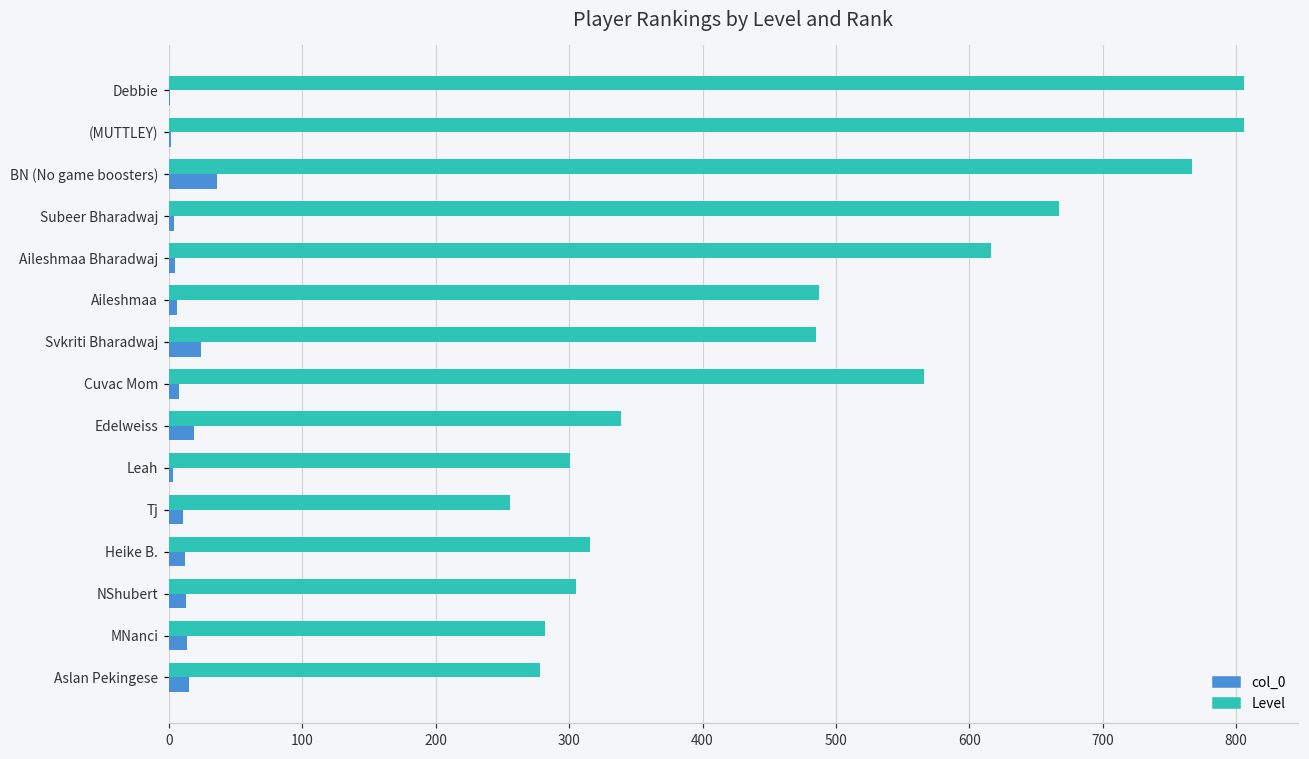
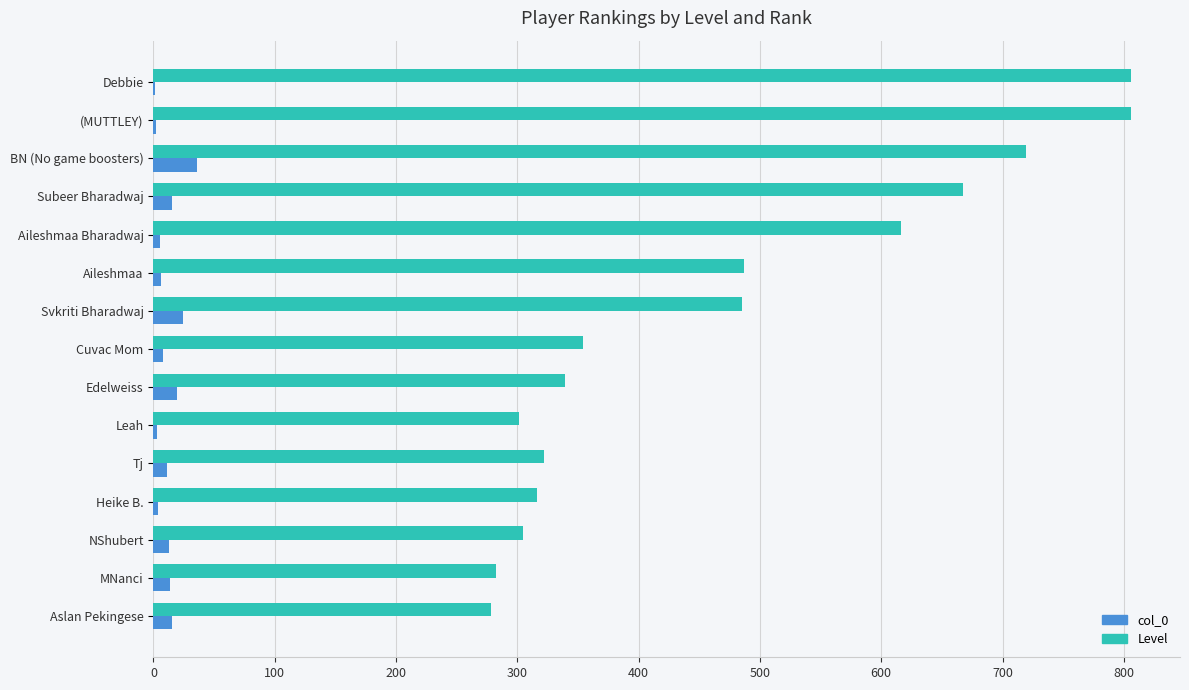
Level, BN (No game boosters): 767 -> 719
col_0, Subeer Bharadwaj: 4 -> 15
Level, Cuvac Mom: 566 -> 354
Level, Tj: 256 -> 322
col_0, Heike B.: 12 -> 4
